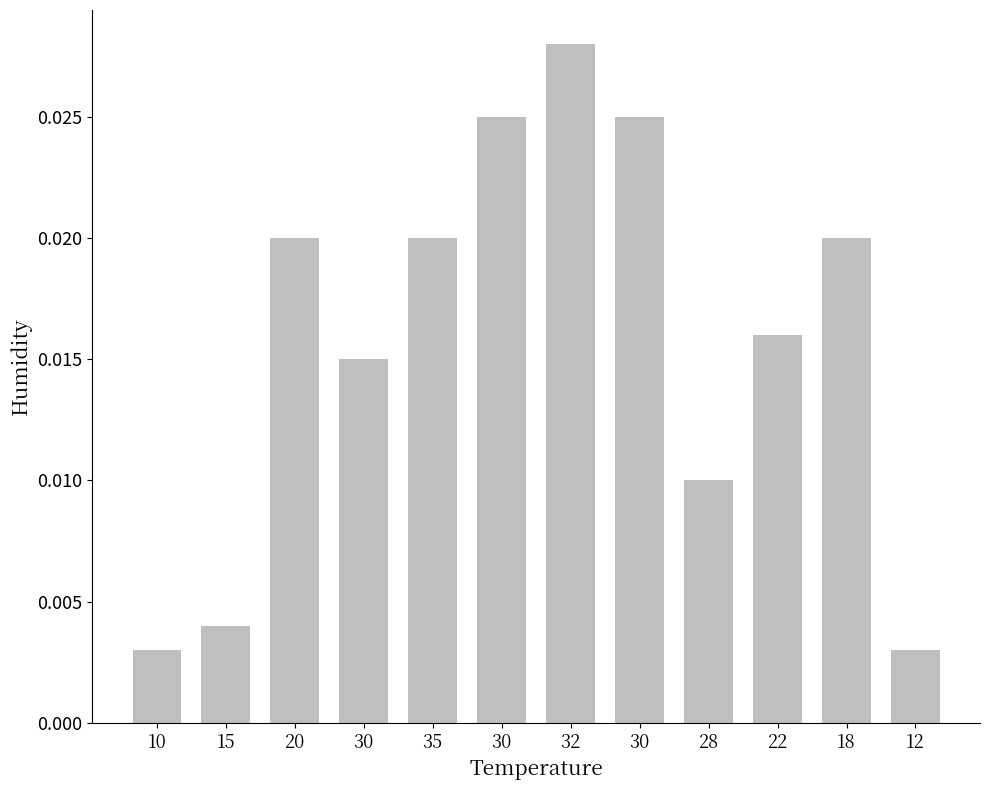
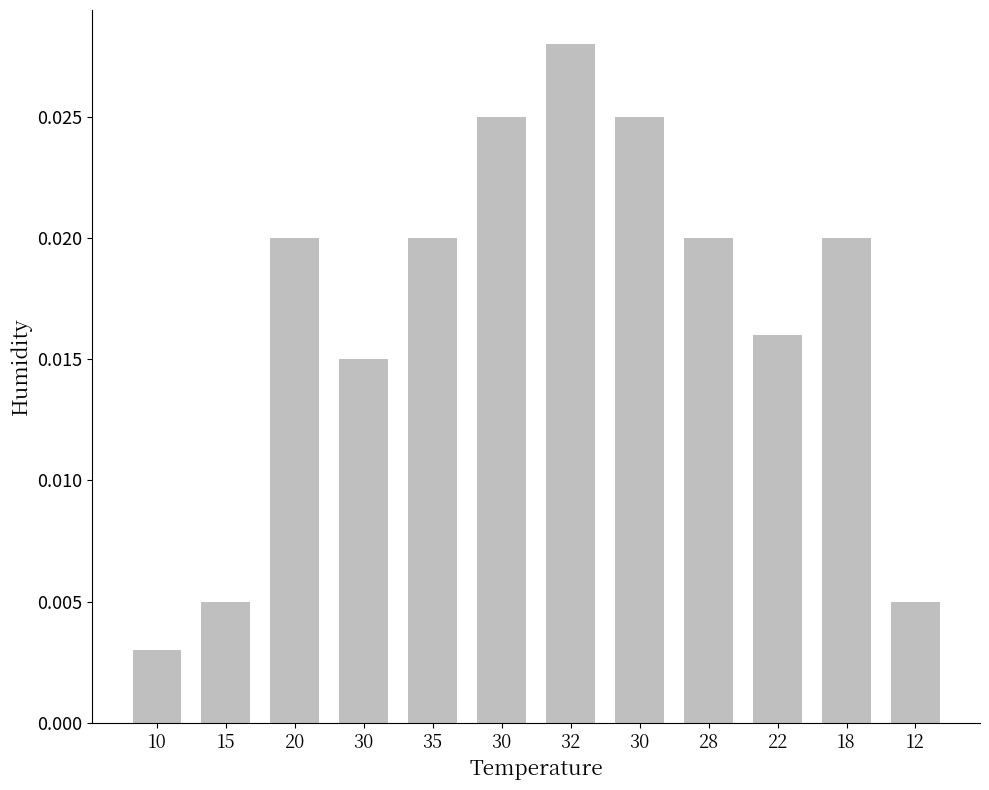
15: 0.004 -> 0.005
28: 0.01 -> 0.02
12: 0.003 -> 0.005
